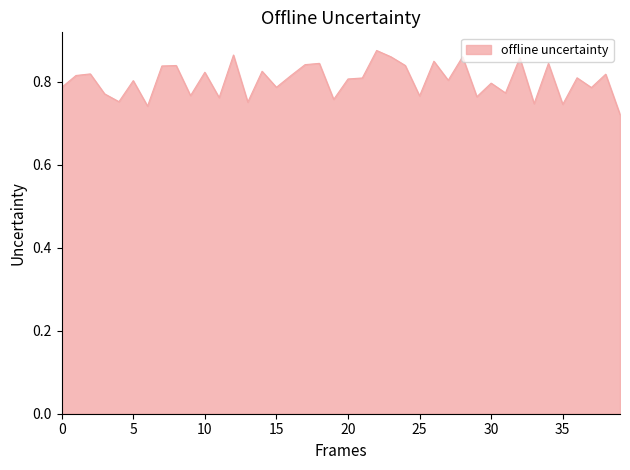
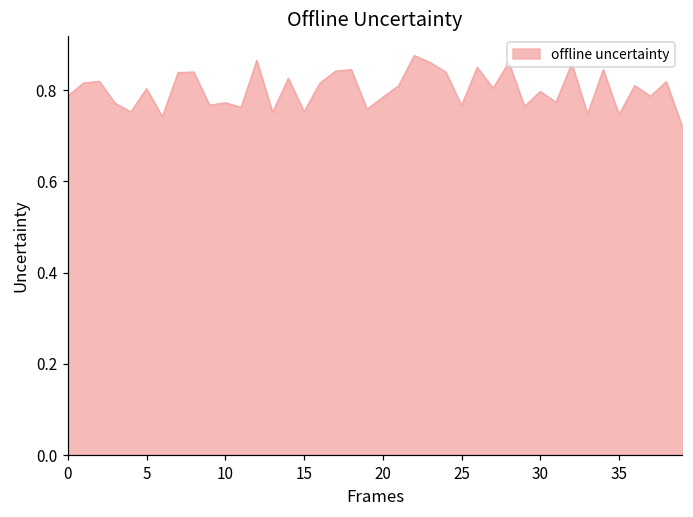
10: 0.82 -> 0.77
15: 0.79 -> 0.75
20: 0.81 -> 0.78
